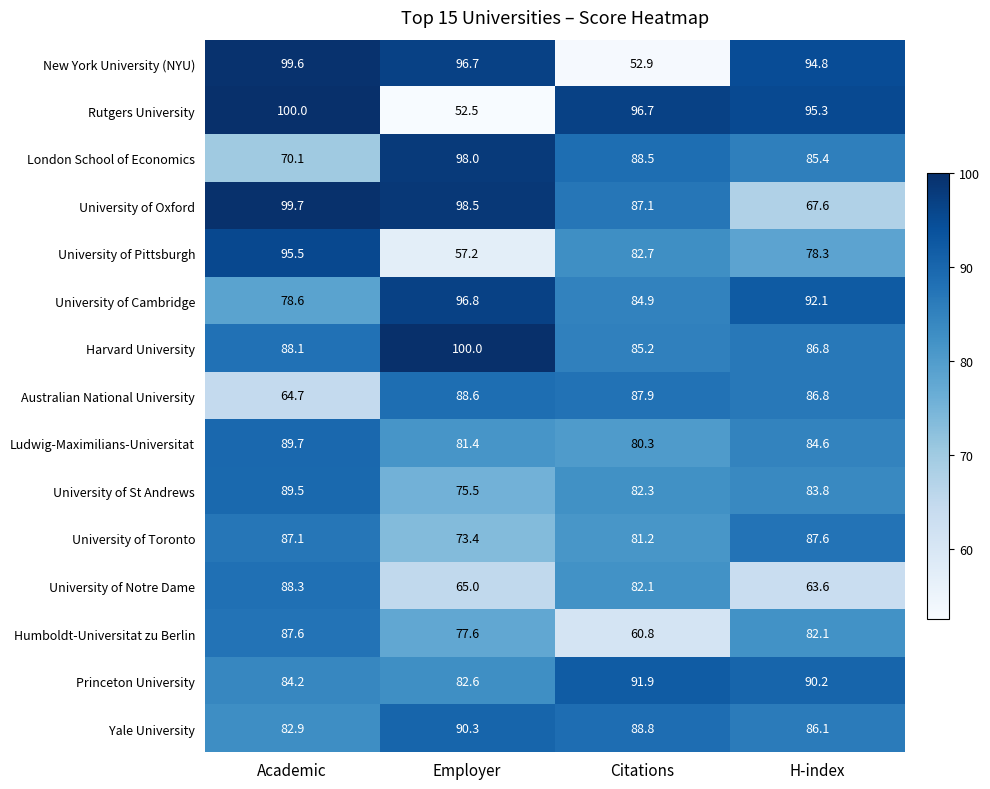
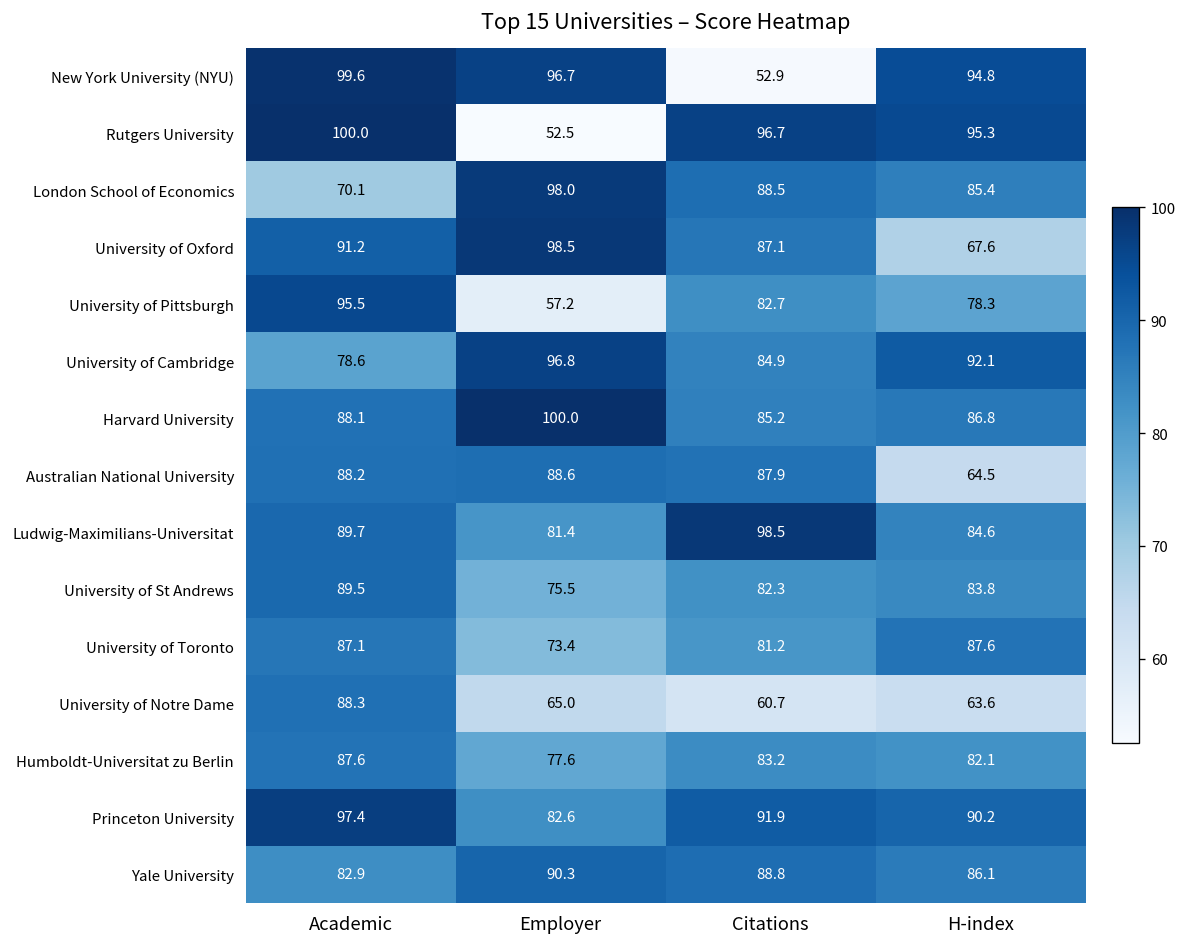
University of Oxford, Academic: 99.7 -> 91.2
Australian National University, Academic: 64.7 -> 88.2
Australian National University, H-index: 86.8 -> 64.5
Ludwig-Maximilians-Universitat, Citations: 80.3 -> 98.5
University of Notre Dame, Citations: 82.1 -> 60.7
Humboldt-Universitat zu Berlin, Citations: 60.8 -> 83.2
Princeton University, Academic: 84.2 -> 97.4
